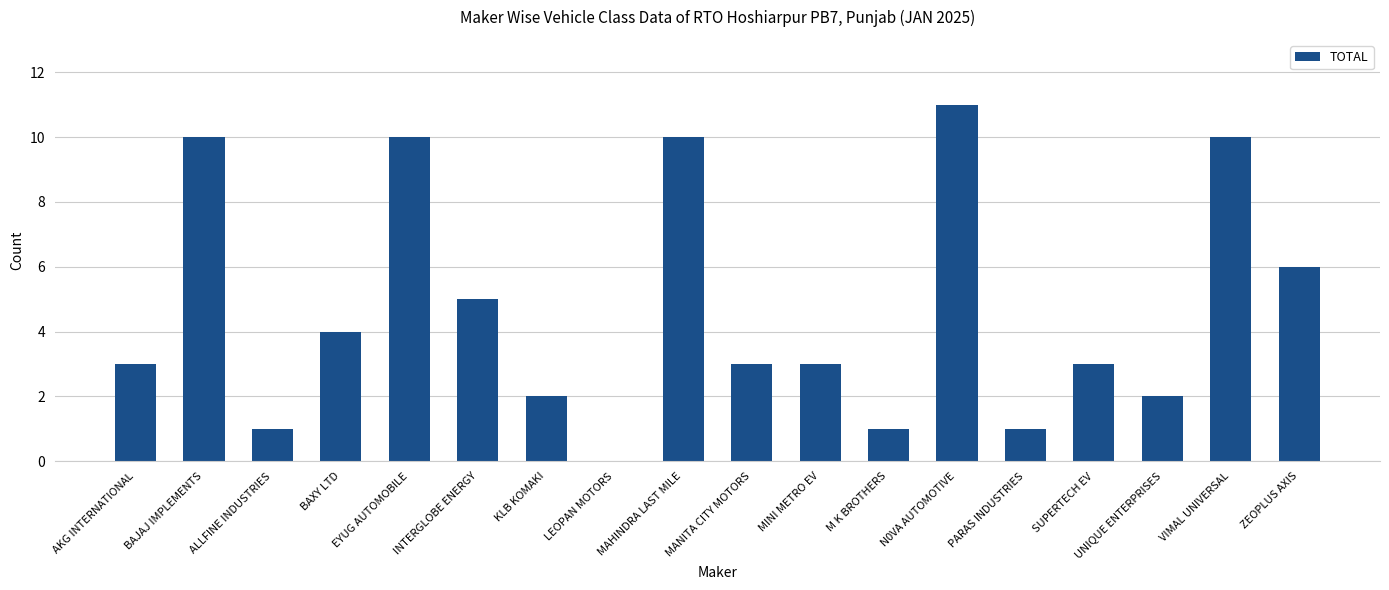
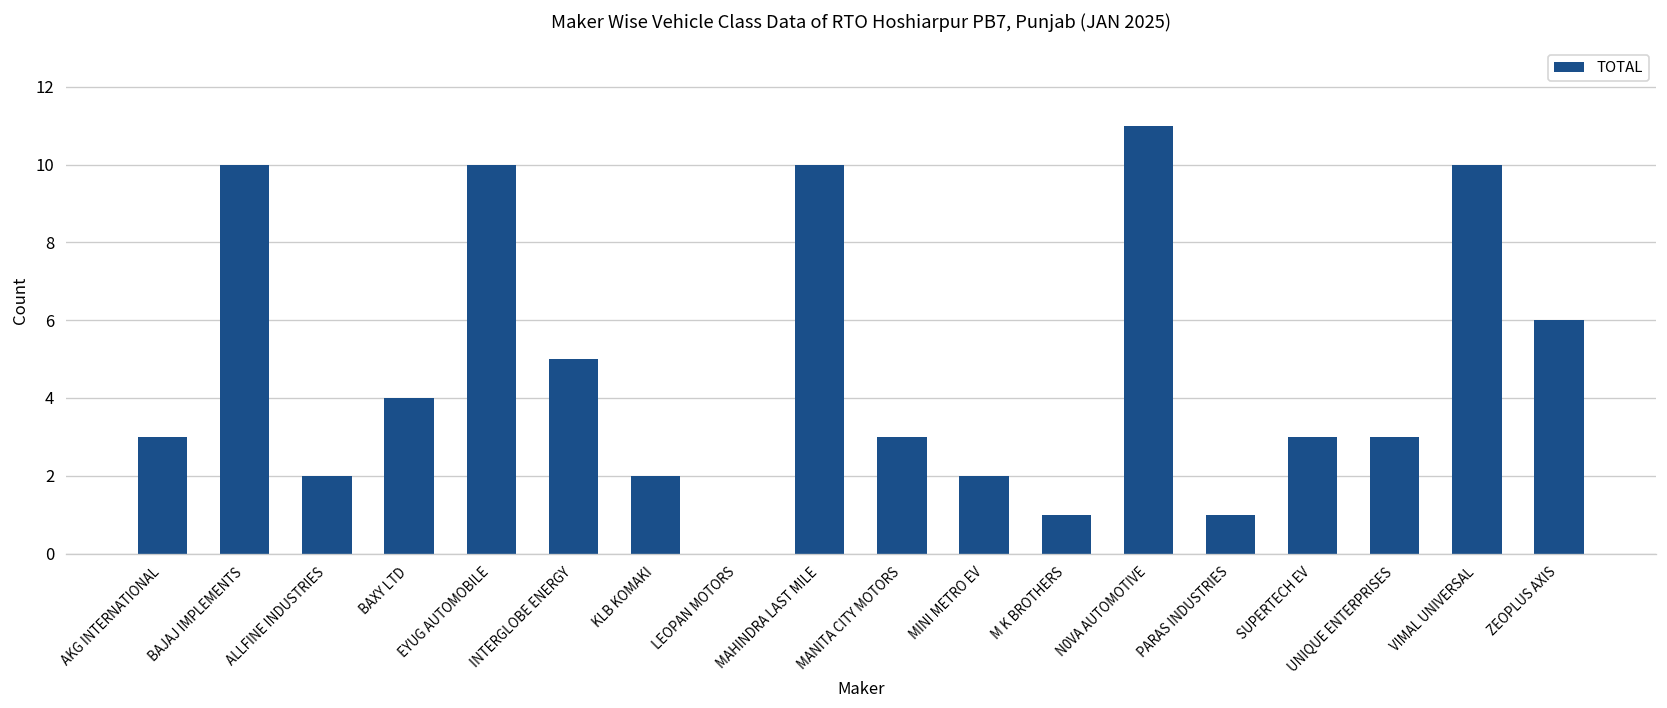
ALLFINE INDUSTRIES: 1 -> 2
MINI METRO EV: 3 -> 2
UNIQUE ENTERPRISES: 2 -> 3
